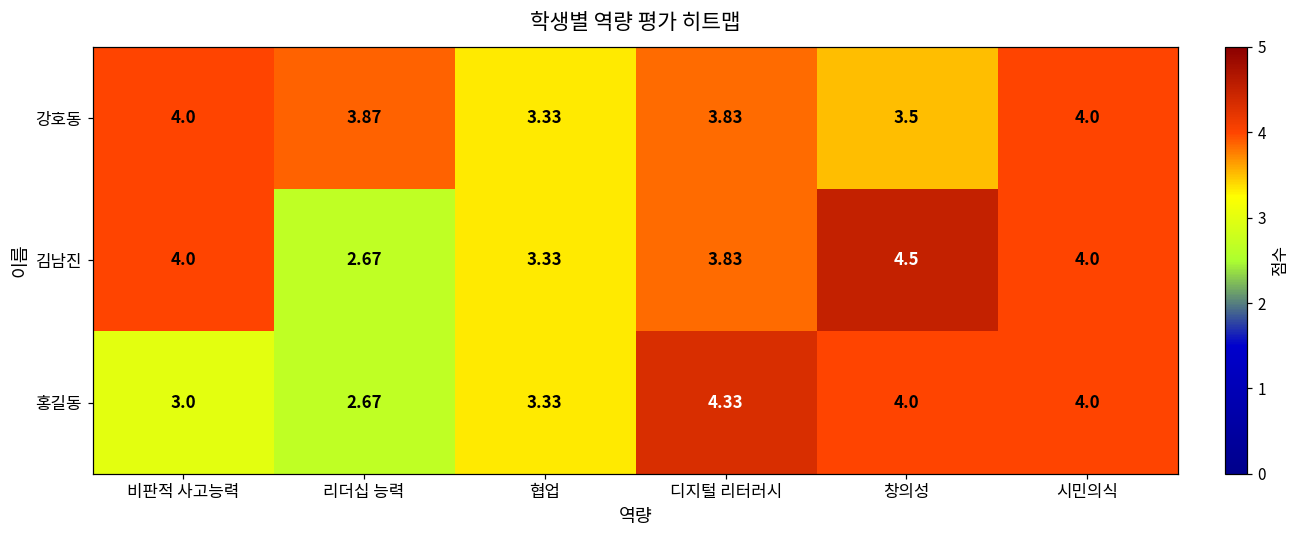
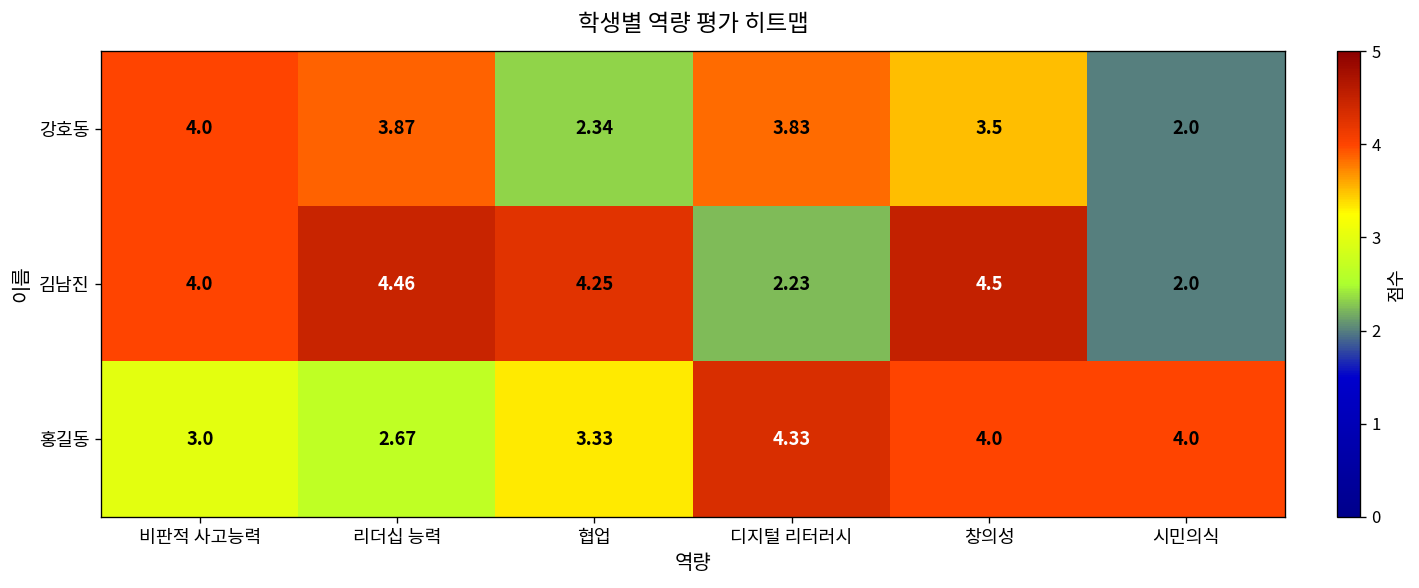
강호동, 협업: 3.33 -> 2.34
강호동, 시민의식: 4.0 -> 2.0
김남진, 리더십 능력: 2.67 -> 4.46
김남진, 협업: 3.33 -> 4.25
김남진, 디지털 리터러시: 3.83 -> 2.23
김남진, 시민의식: 4.0 -> 2.0
